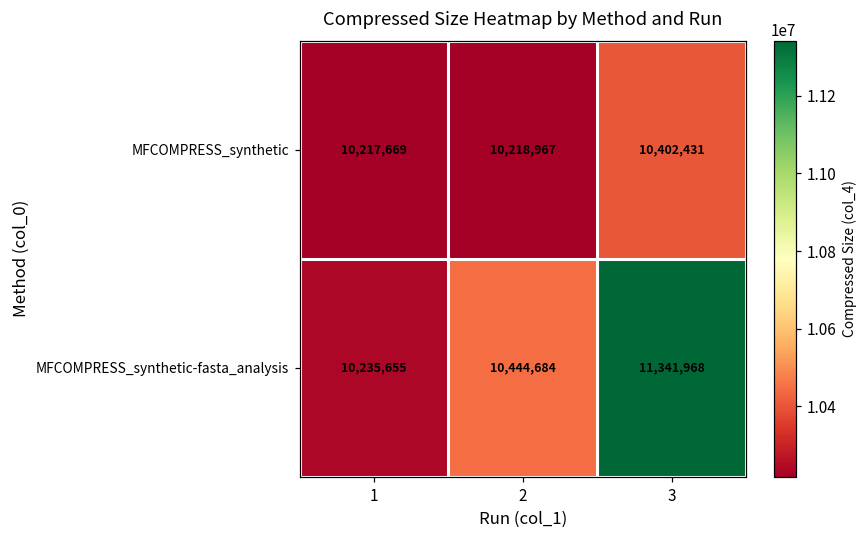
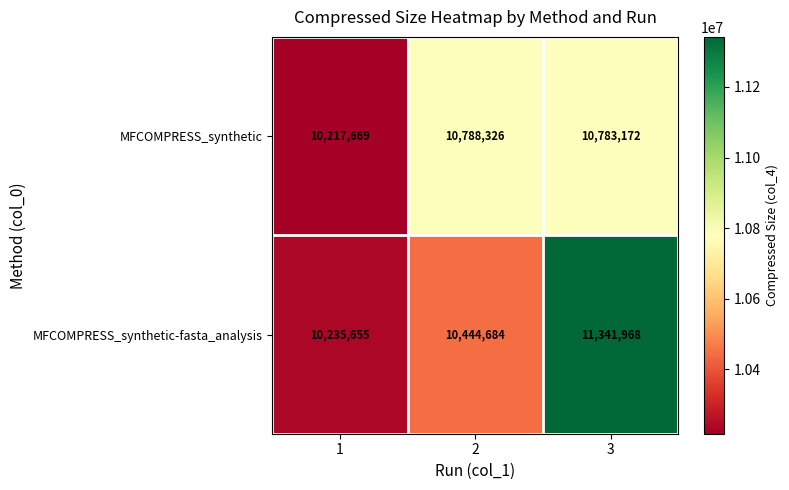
MFCOMPRESS_synthetic, 2: 10,218,967 -> 10,788,326
MFCOMPRESS_synthetic, 3: 10,402,431 -> 10,783,172
